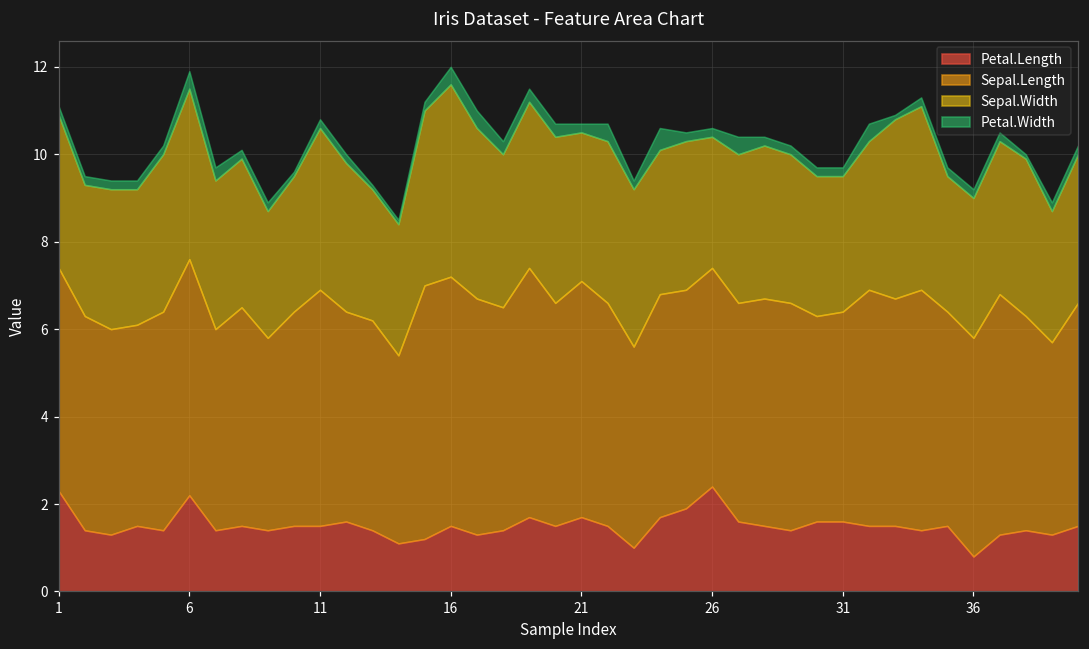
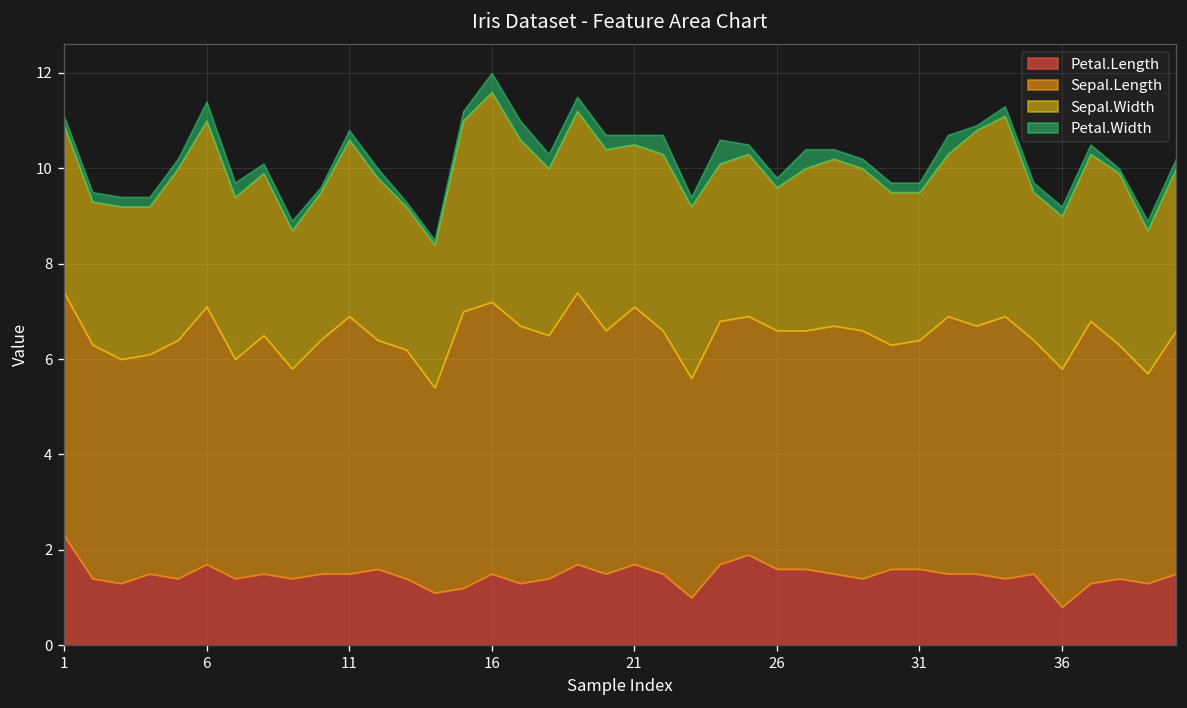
Petal.Length, 6: 2.2 -> 1.7
Petal.Length, 26: 2.4 -> 1.6
